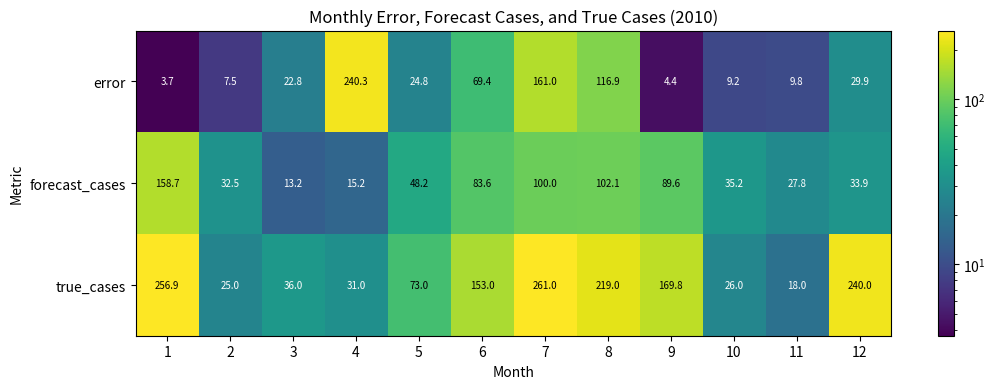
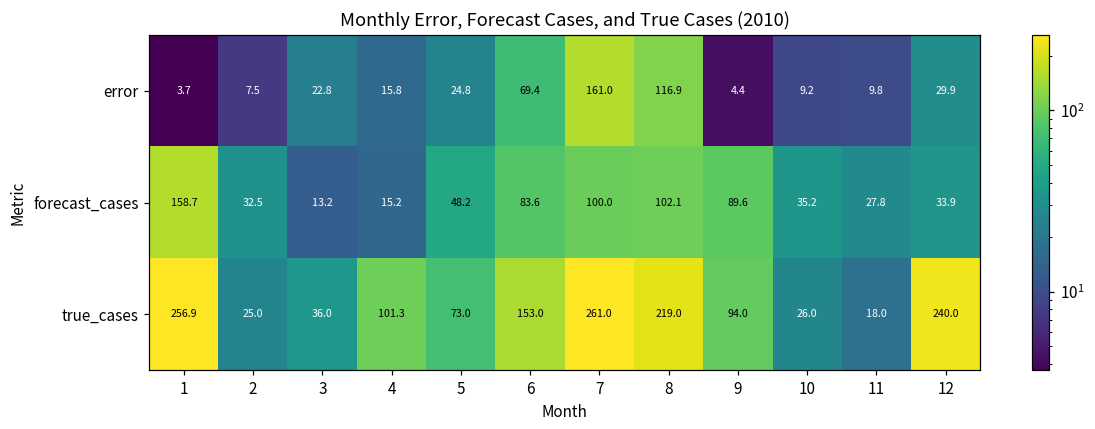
error, 4: 240.3 -> 15.8
true_cases, 4: 31.0 -> 101.3
true_cases, 9: 169.8 -> 94.0
